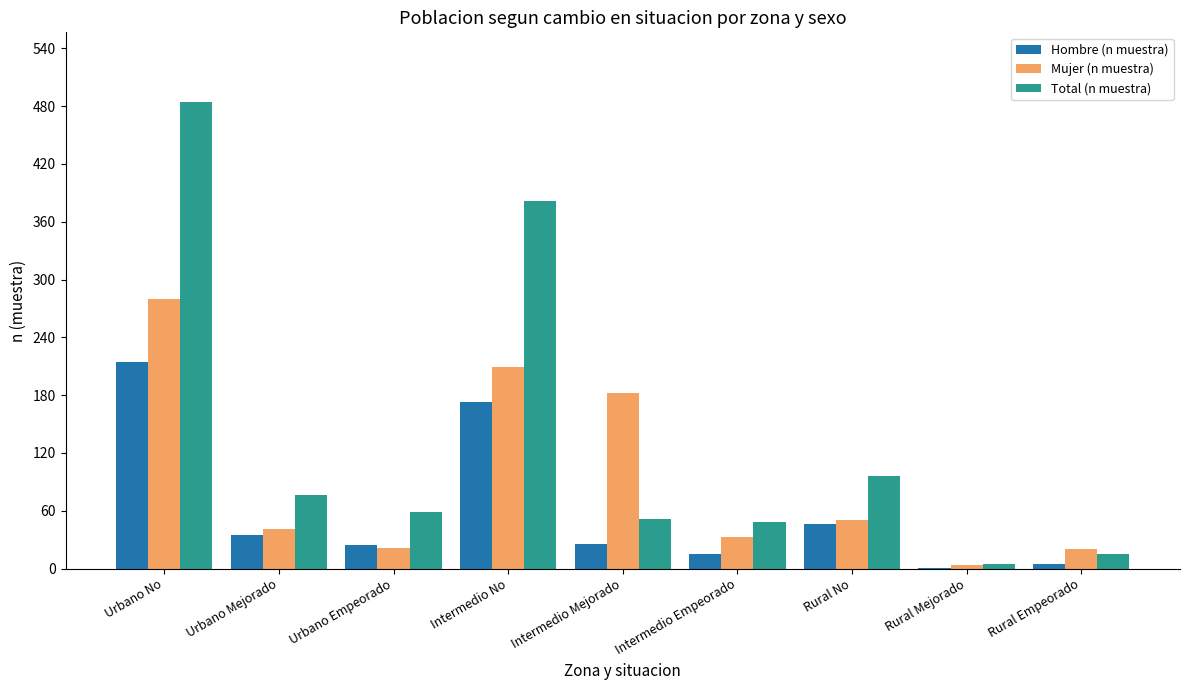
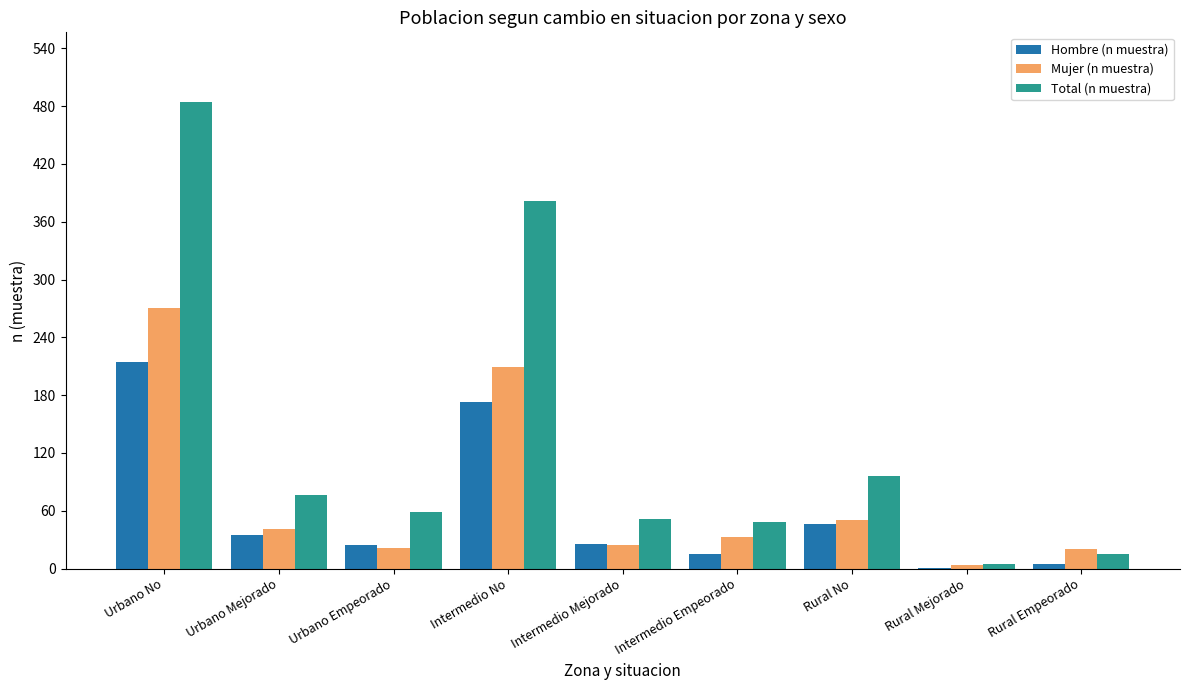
Mujer (n muestra), Urbano No: 280 -> 270
Mujer (n muestra), Intermedio Mejorado: 180 -> 30
